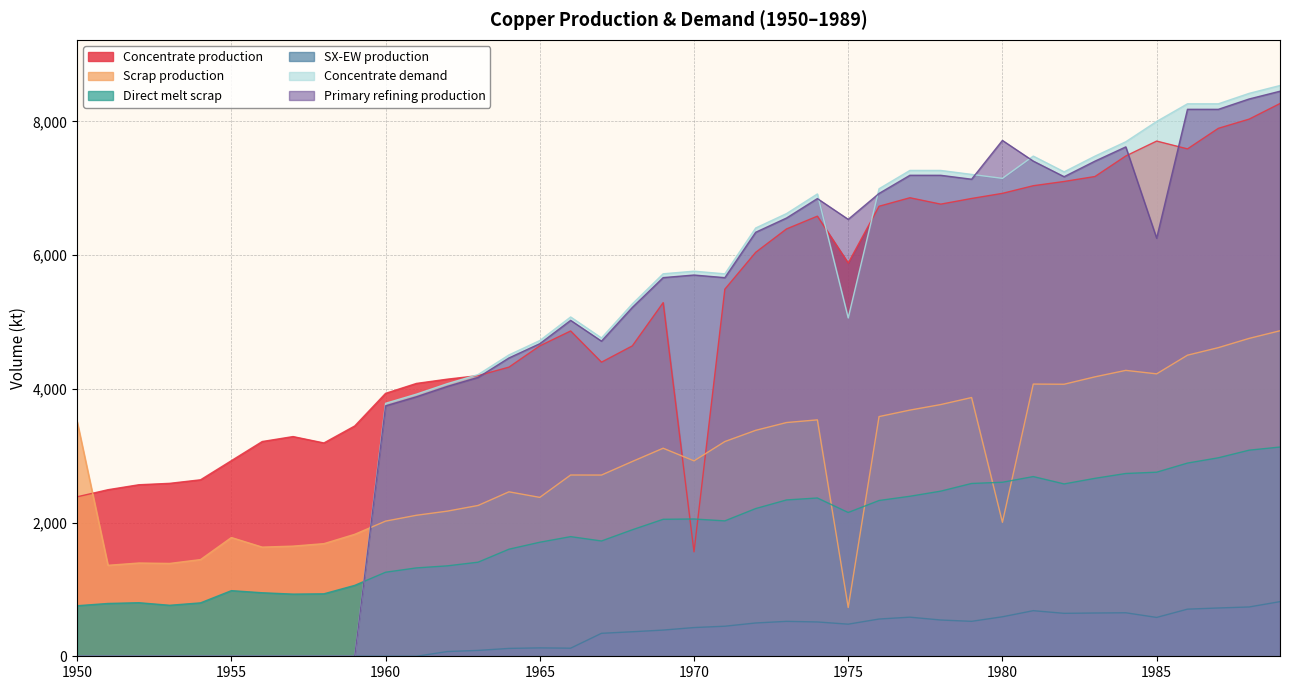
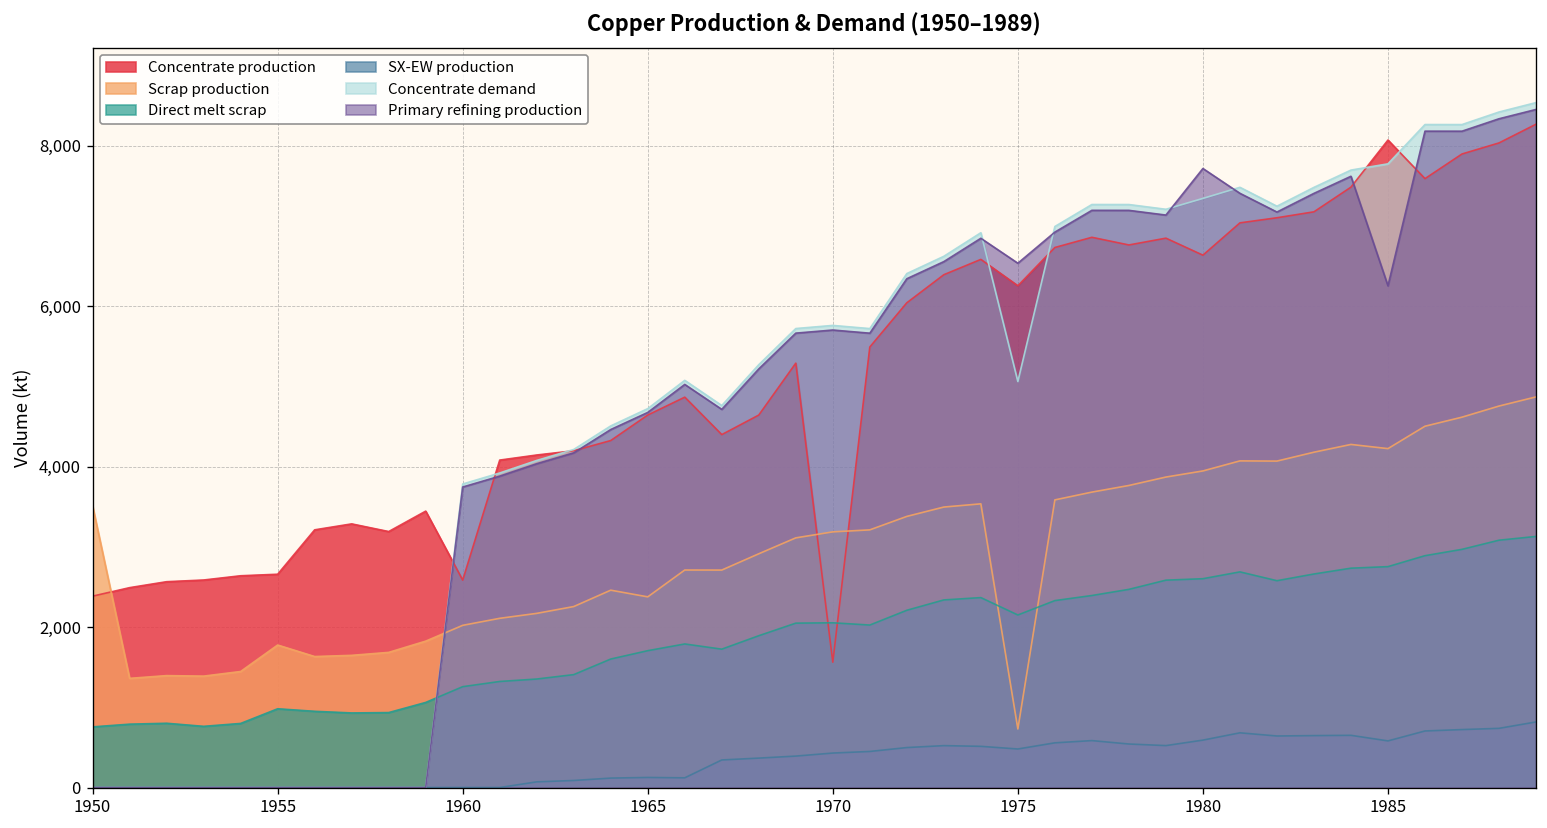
Concentrate production, 1955: 2,900 -> 2,700
Concentrate production, 1960: 3,900 -> 2,600
Scrap production, 1970: 2,900 -> 3,200
Concentrate production, 1975: 5,900 -> 6,300
Concentrate production, 1980: 6,900 -> 6,600
Scrap production, 1980: 2,000 -> 3,900
Concentrate demand, 1980: 7,100 -> 7,300
Concentrate production, 1985: 7,700 -> 8,100
Concentrate demand, 1985: 8,000 -> 7,800
